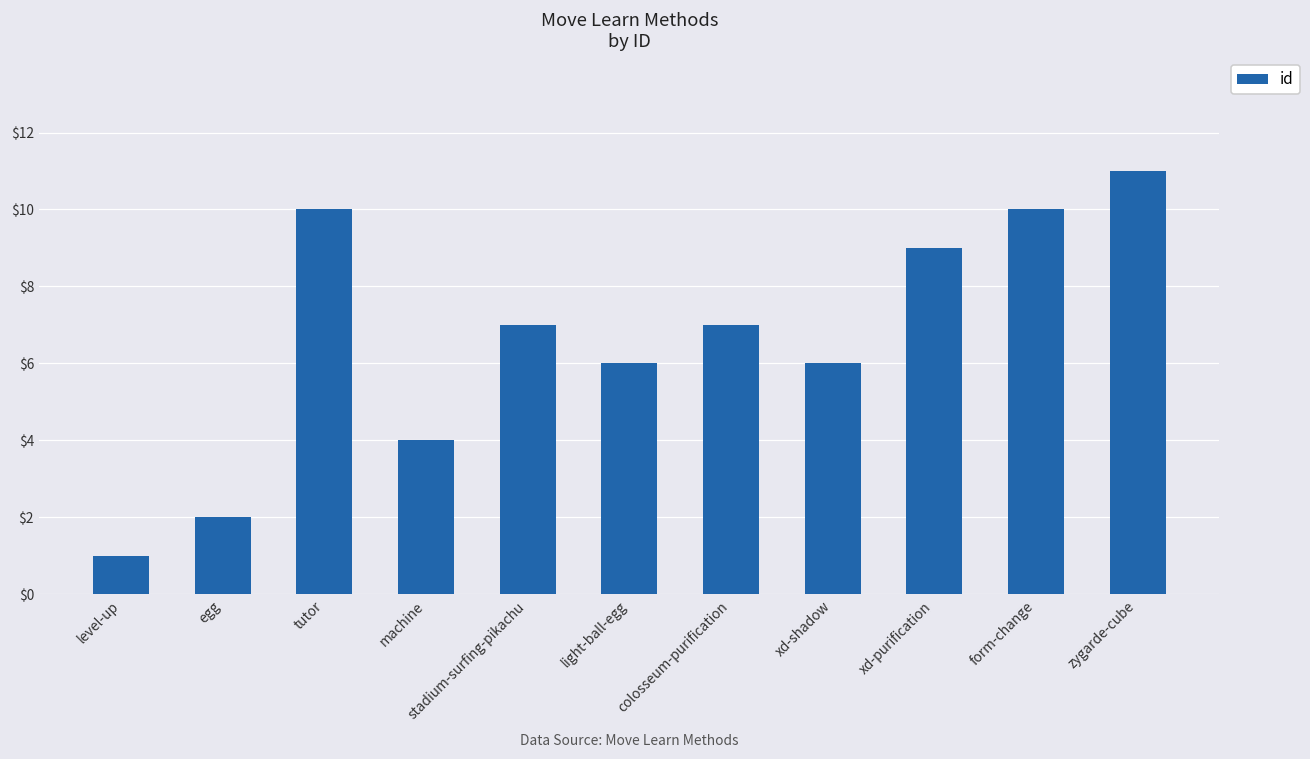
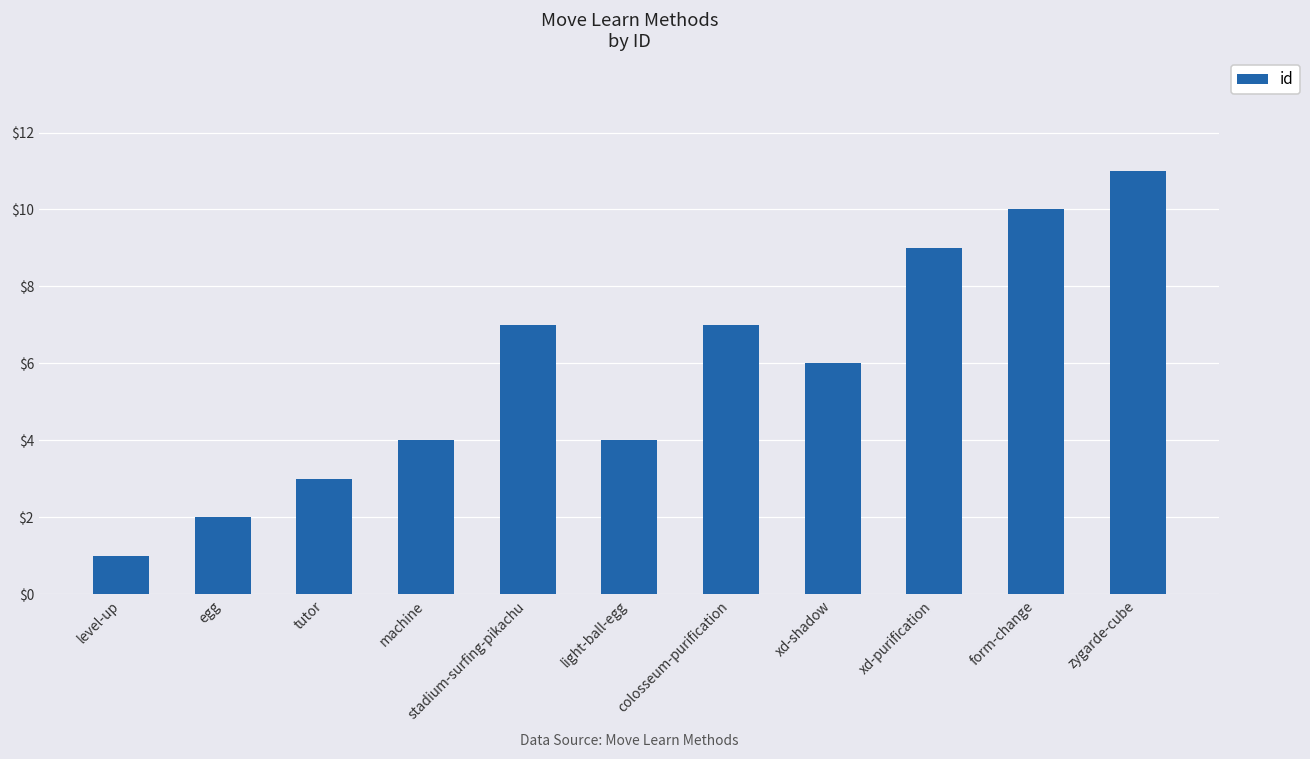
tutor: $10 -> $3
light-ball-egg: $6 -> $4
